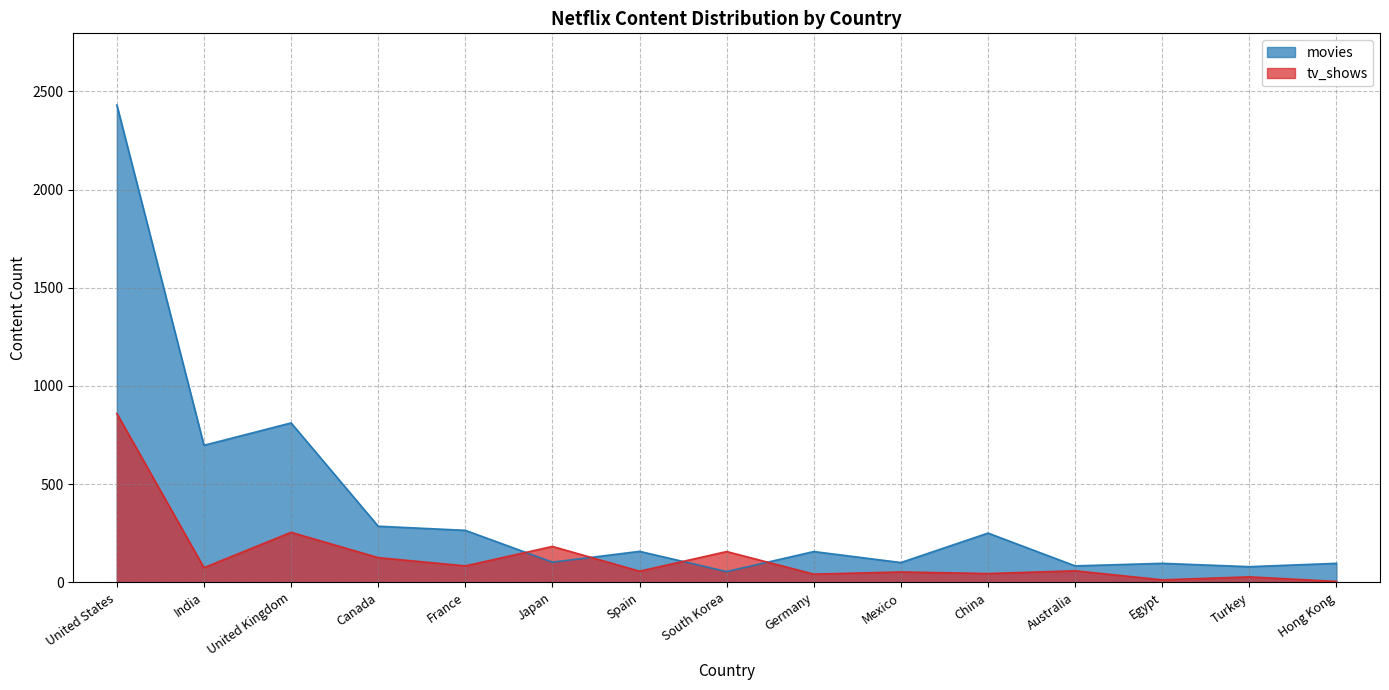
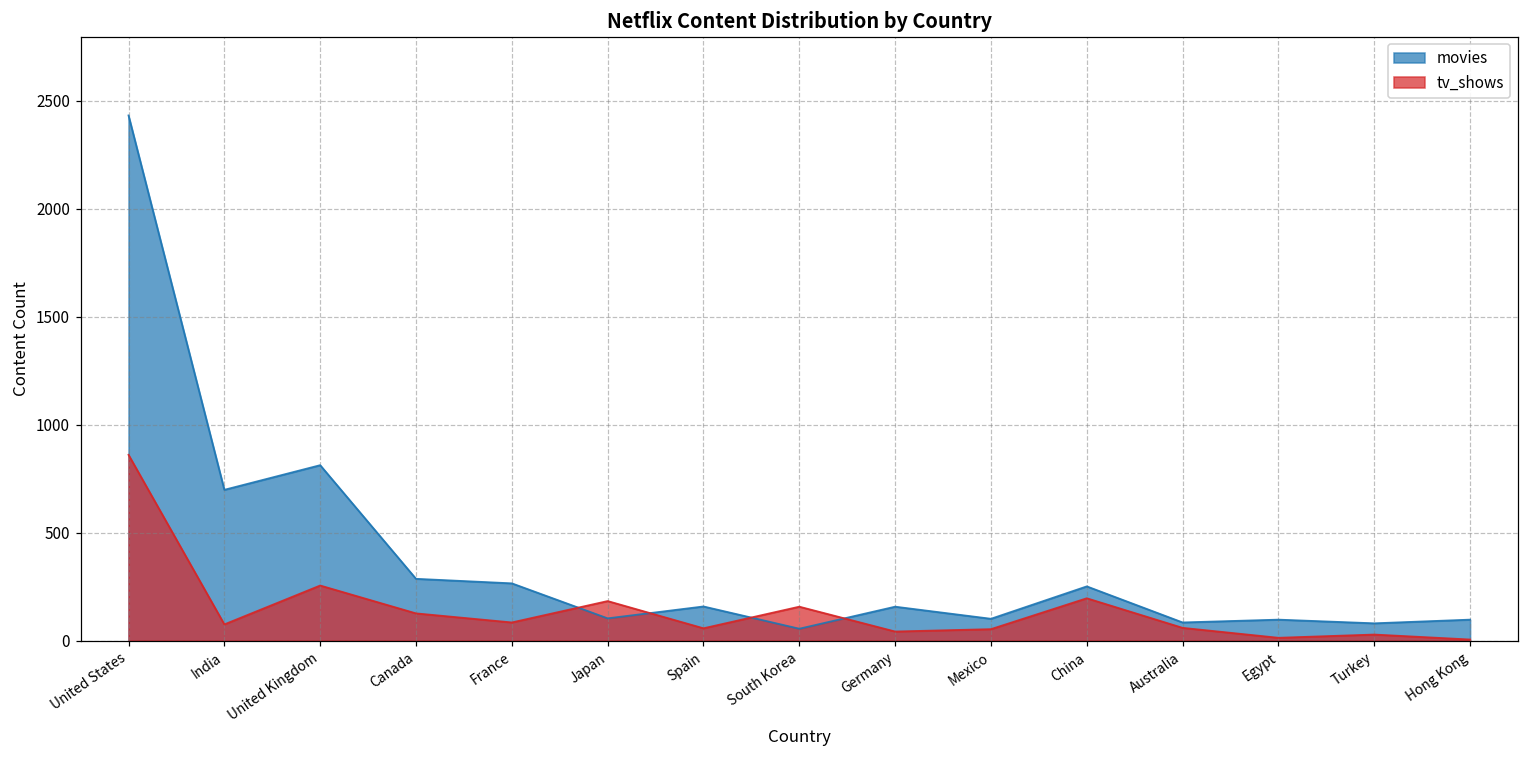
tv_shows, China: 50 -> 200
